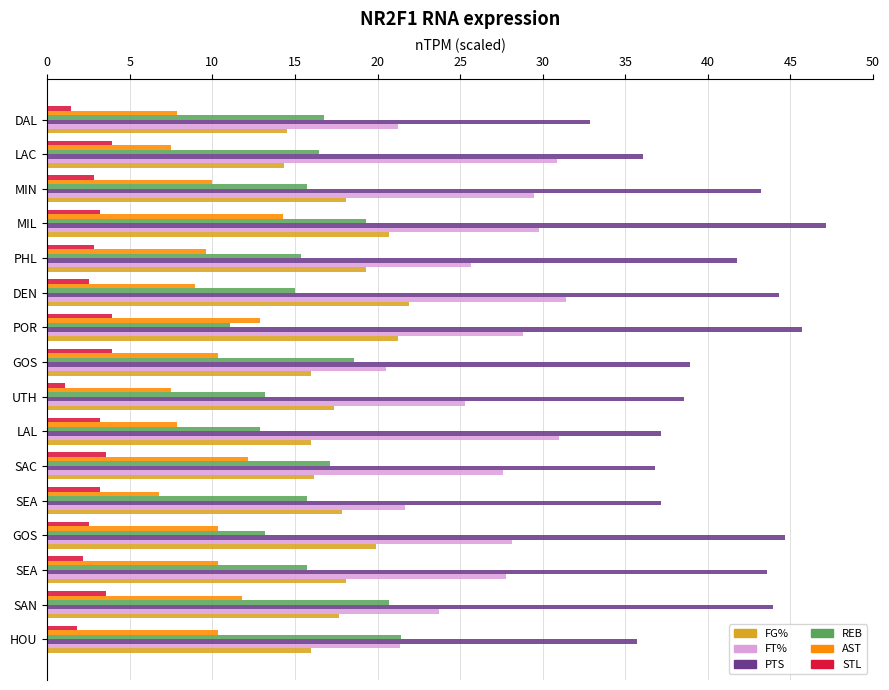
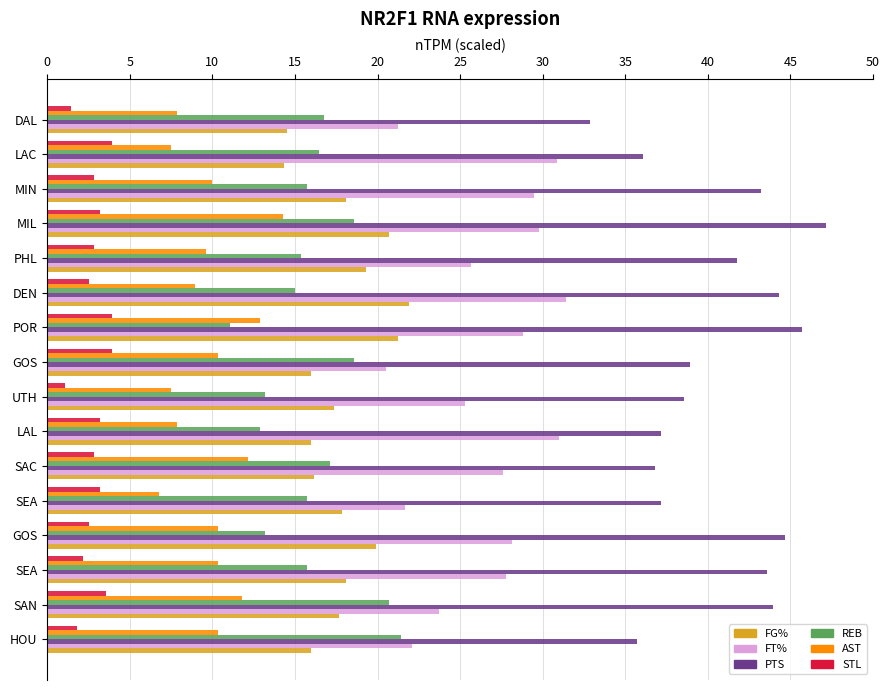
REB, MIL: 19.3 -> 18.6
STL, SAC: 3.6 -> 2.9
FT%, HOU: 21.4 -> 22.1
